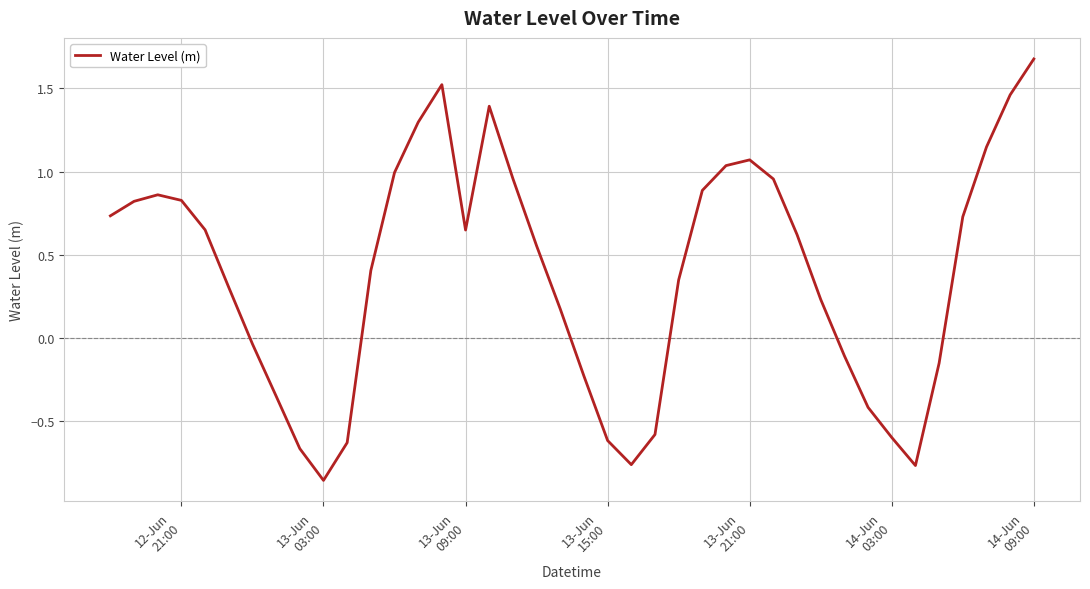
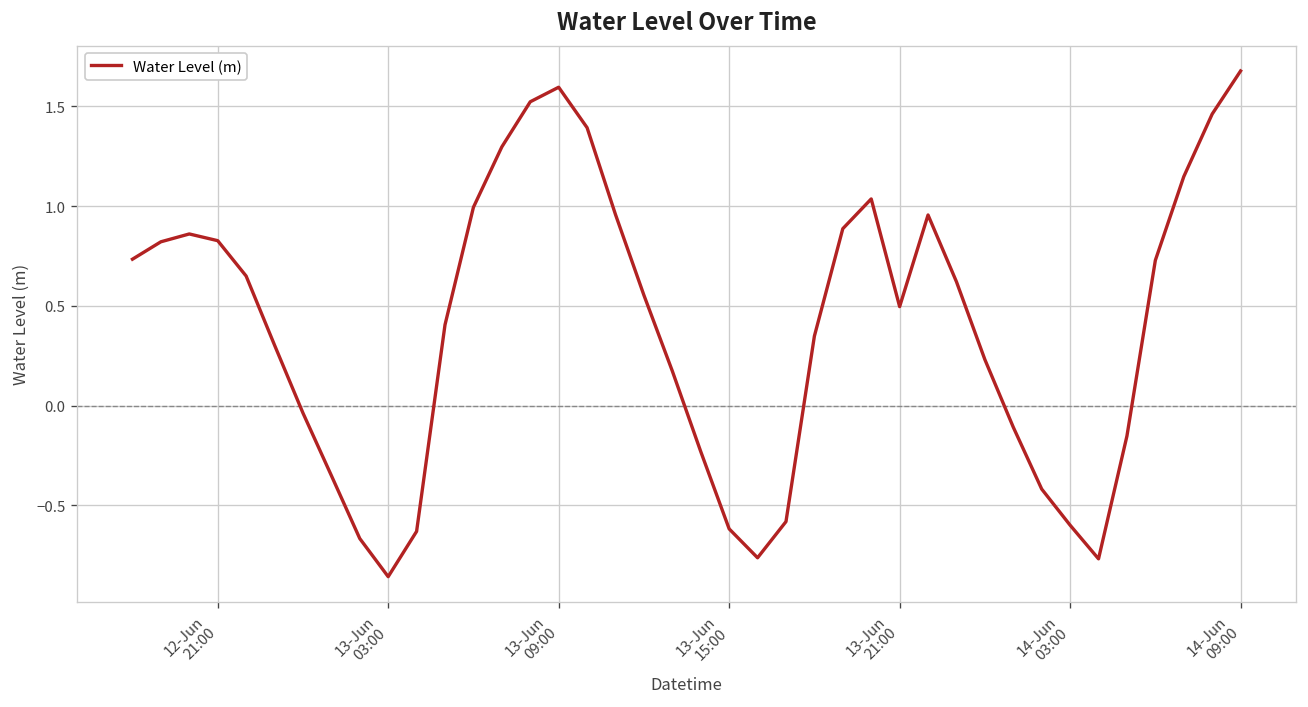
13-Jun 09:00: 0.65 -> 1.60
13-Jun 21:00: 1.07 -> 0.50
